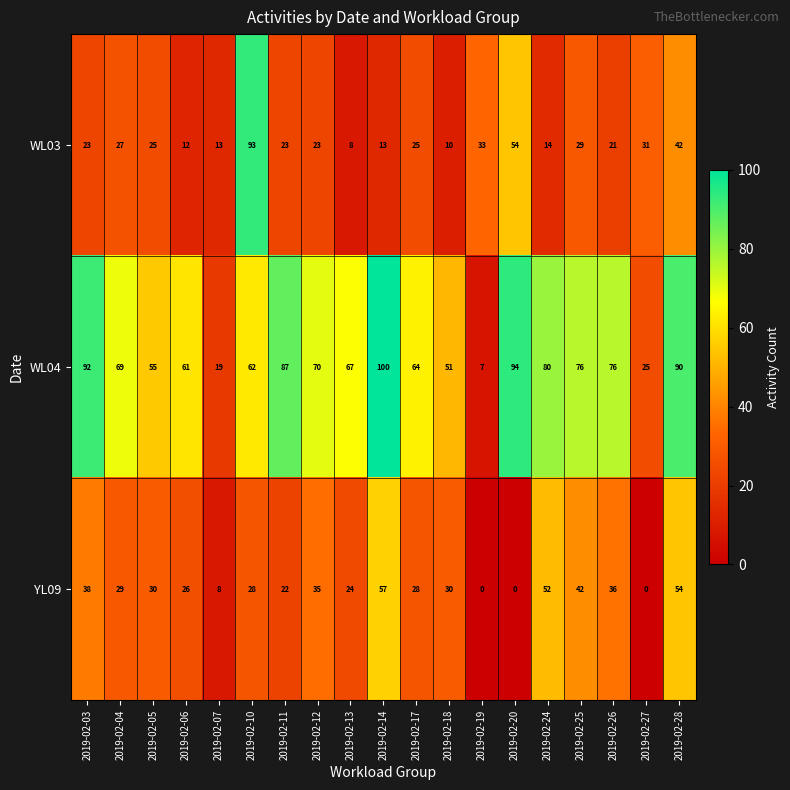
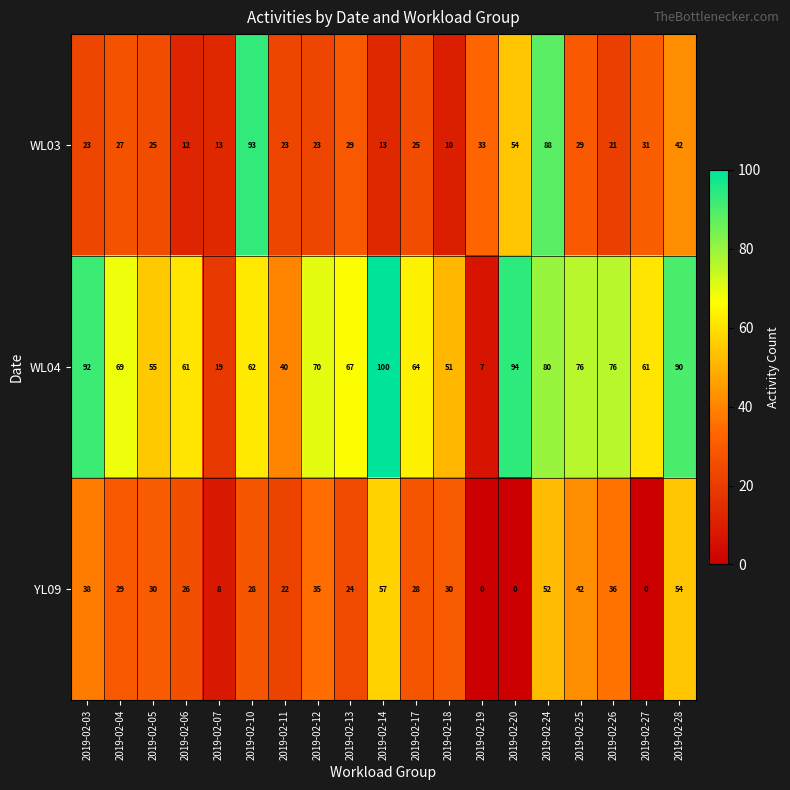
WL03, 2019-02-13: 8 -> 29
WL03, 2019-02-24: 14 -> 88
WL04, 2019-02-11: 87 -> 40
WL04, 2019-02-27: 25 -> 61
